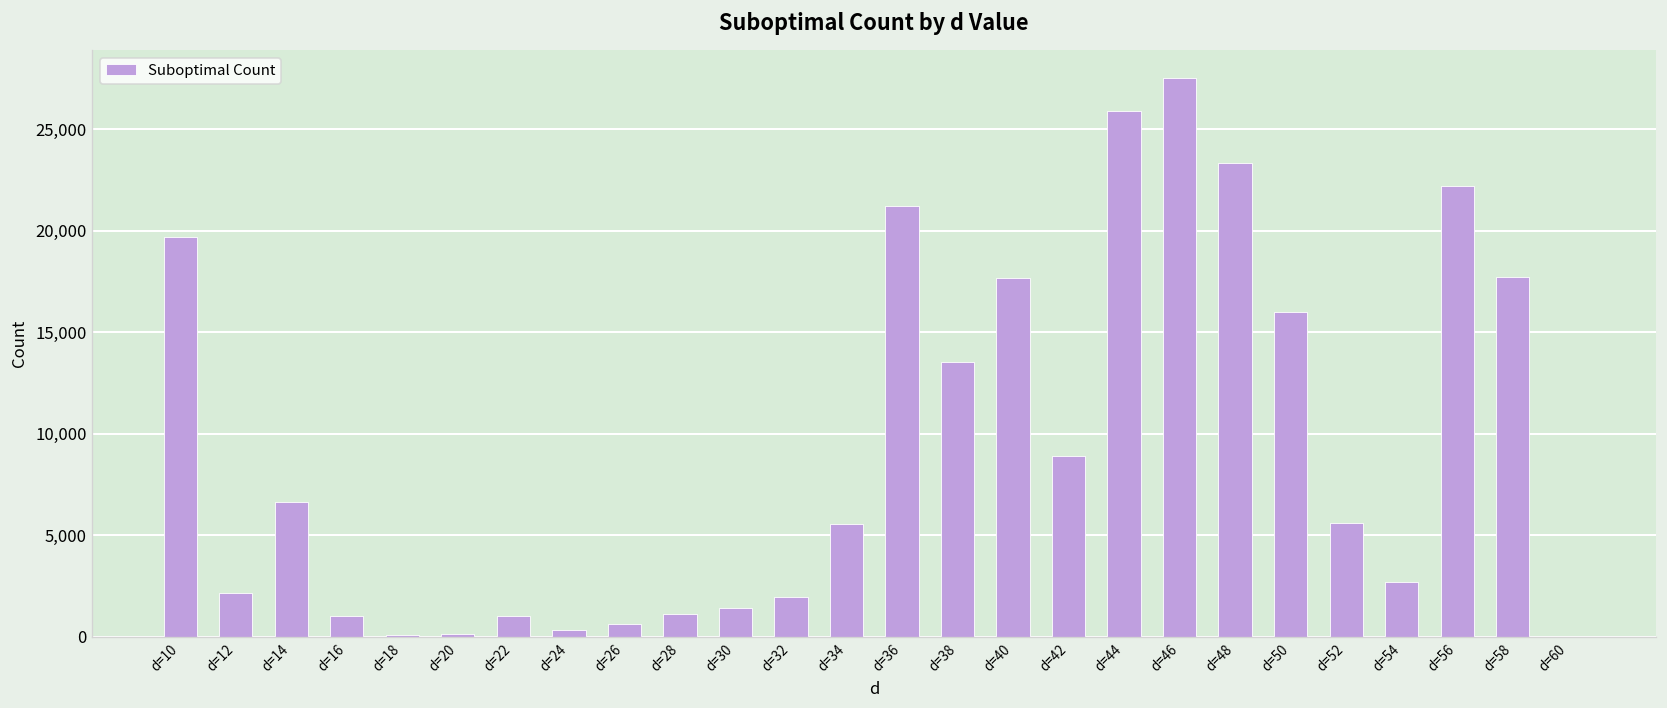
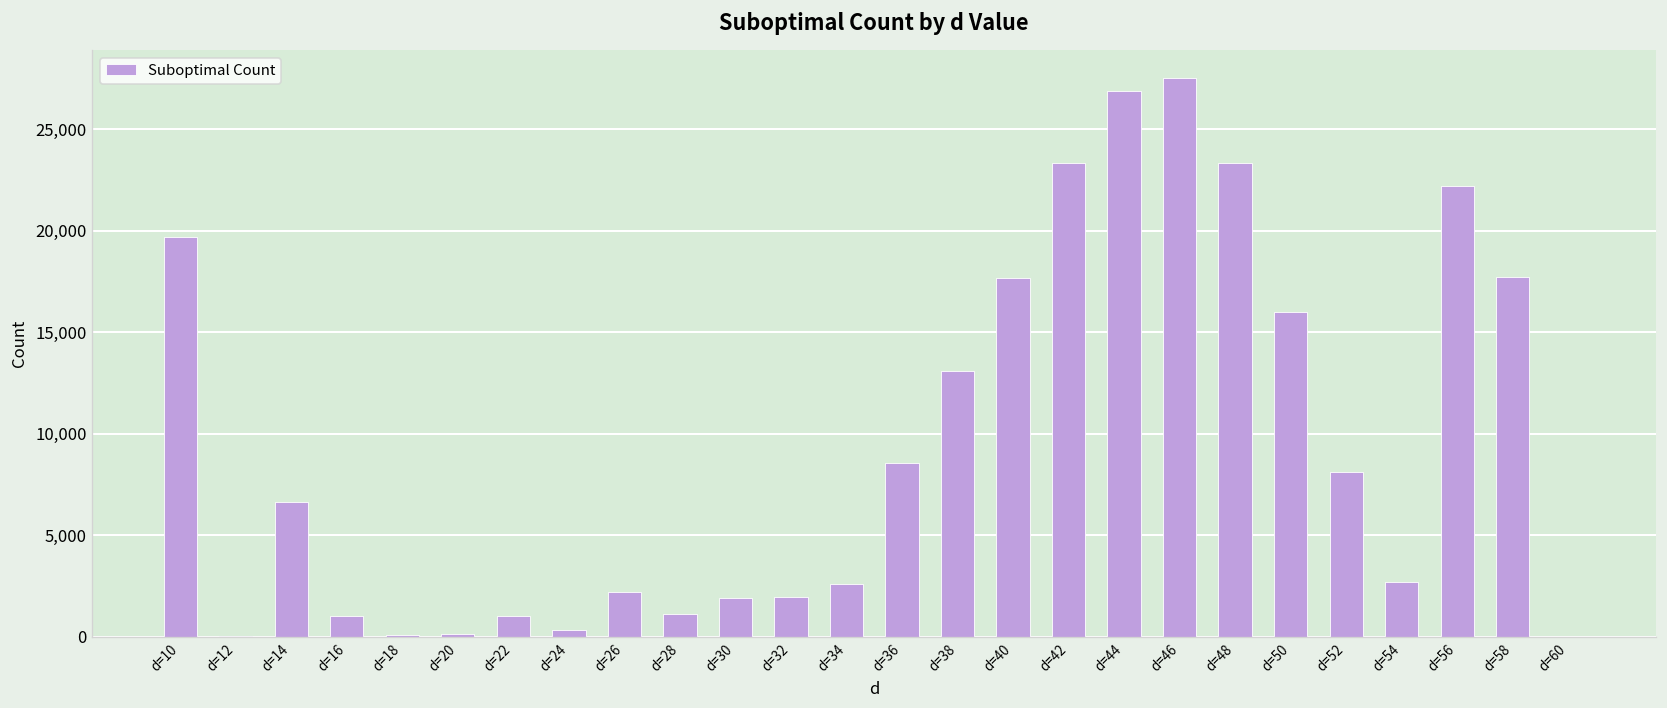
d=12: 2,200 -> 0
d=26: 600 -> 2,200
d=30: 1,400 -> 1,900
d=34: 5,500 -> 2,600
d=36: 21,200 -> 8,600
d=38: 13,500 -> 13,100
d=42: 8,900 -> 23,300
d=44: 25,900 -> 26,900
d=52: 5,600 -> 8,100
